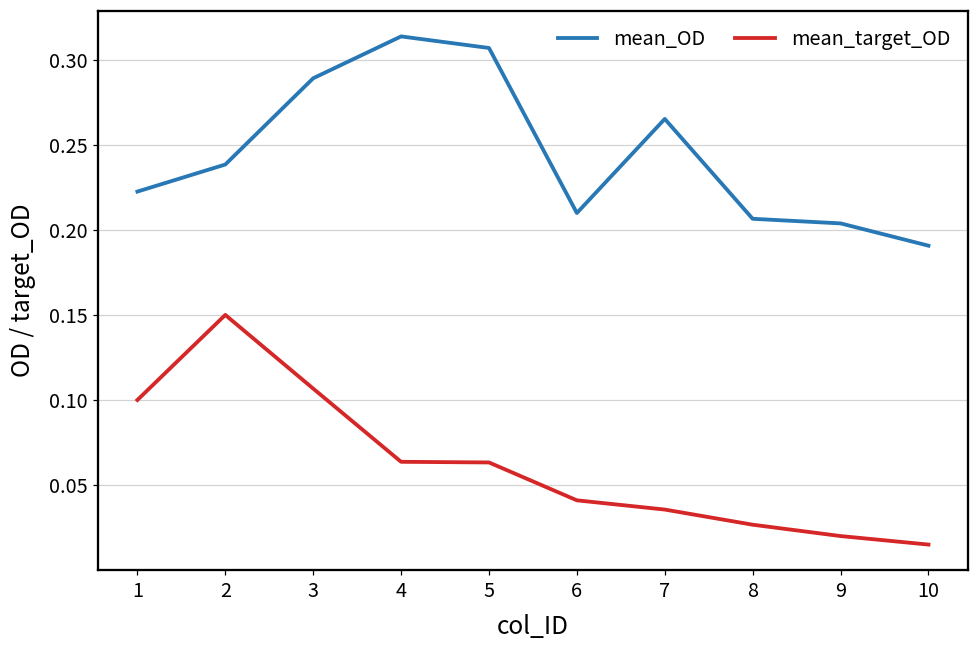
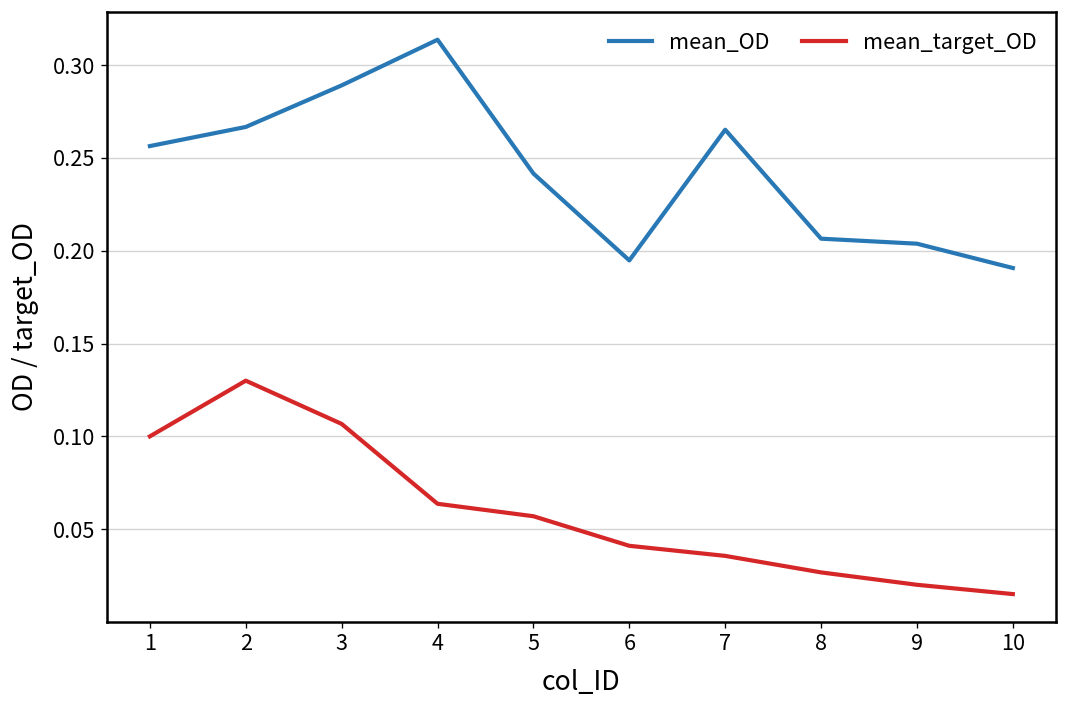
mean_OD, 1: 0.223 -> 0.256
mean_OD, 2: 0.238 -> 0.267
mean_target_OD, 2: 0.15 -> 0.13
mean_OD, 5: 0.307 -> 0.242
mean_target_OD, 5: 0.063 -> 0.057
mean_OD, 6: 0.210 -> 0.195
